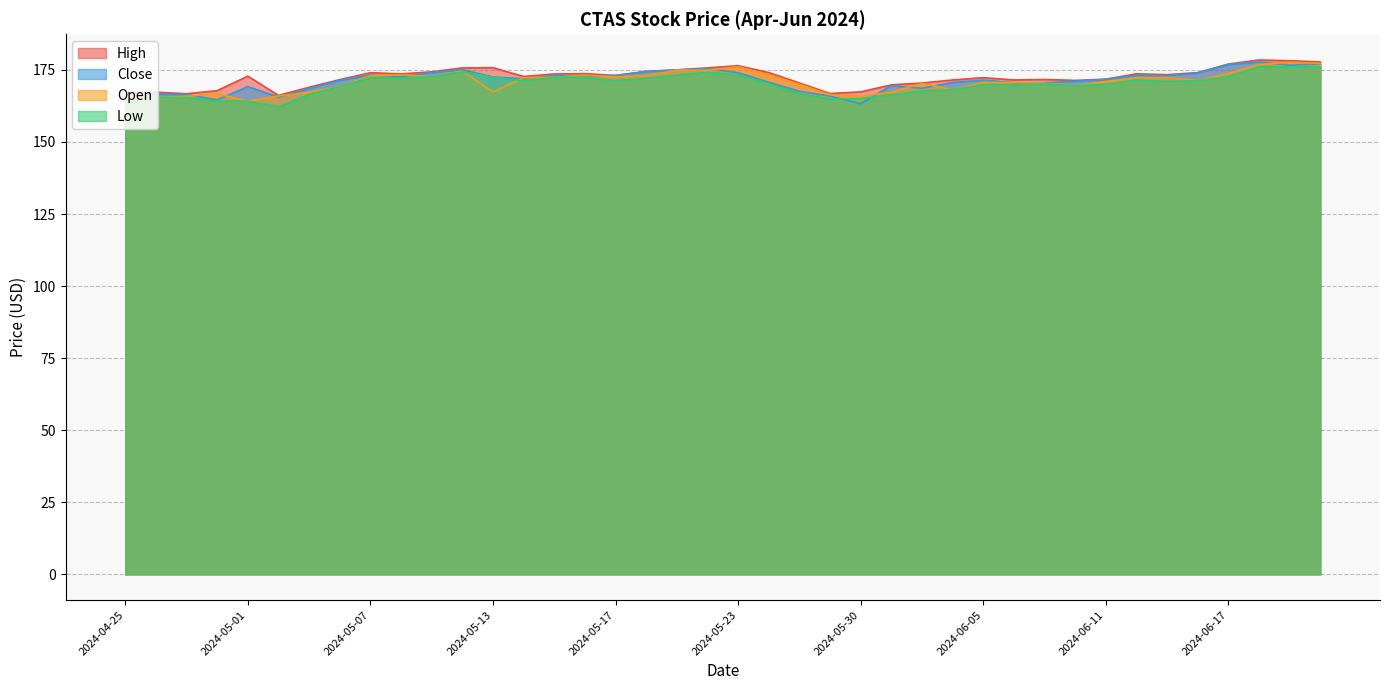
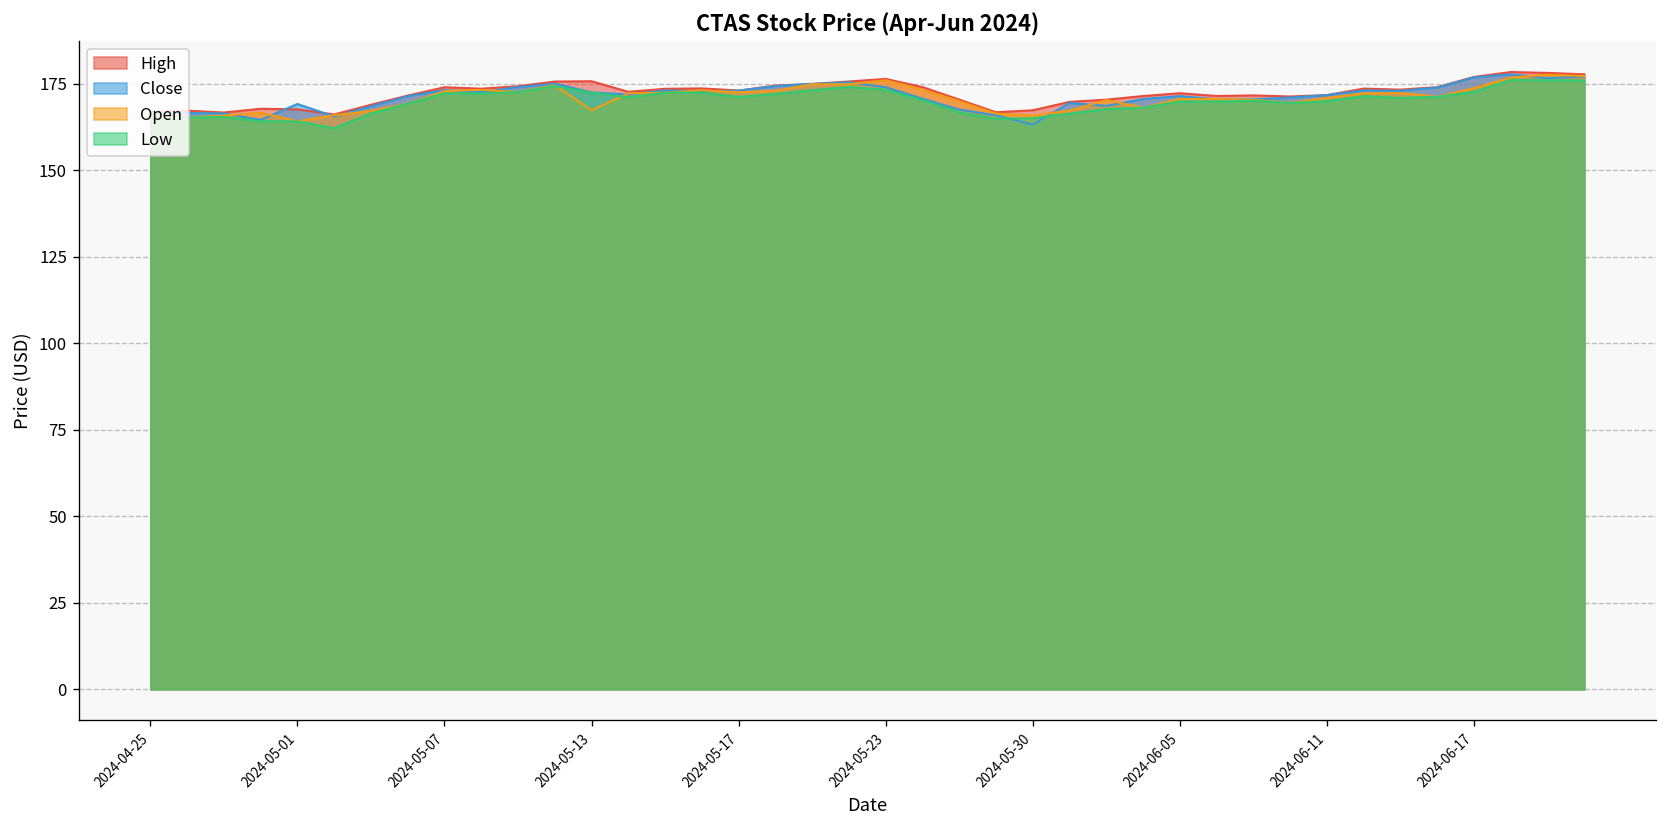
High, 2024-05-01: 173 -> 168
